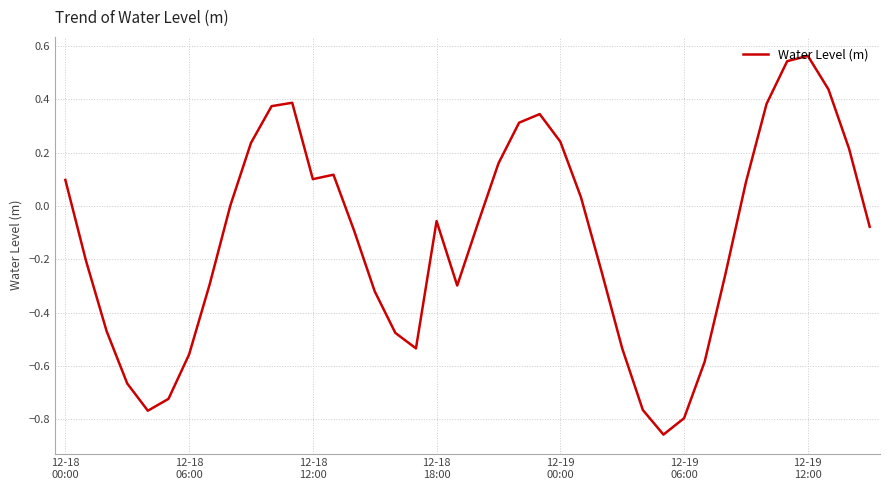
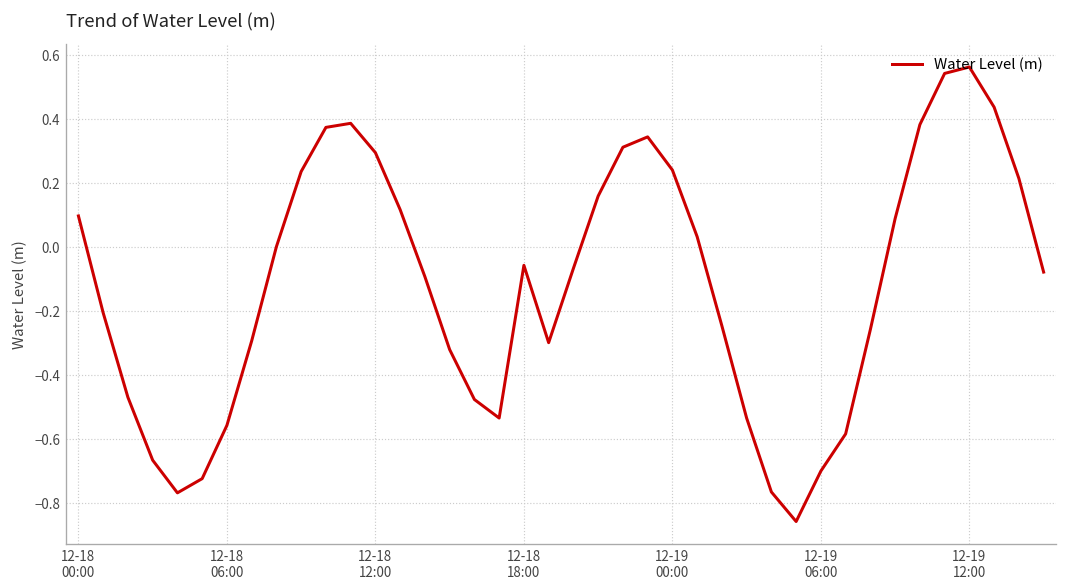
12-18 12:00: 0.10 -> 0.30
12-19 06:00: -0.80 -> -0.70
